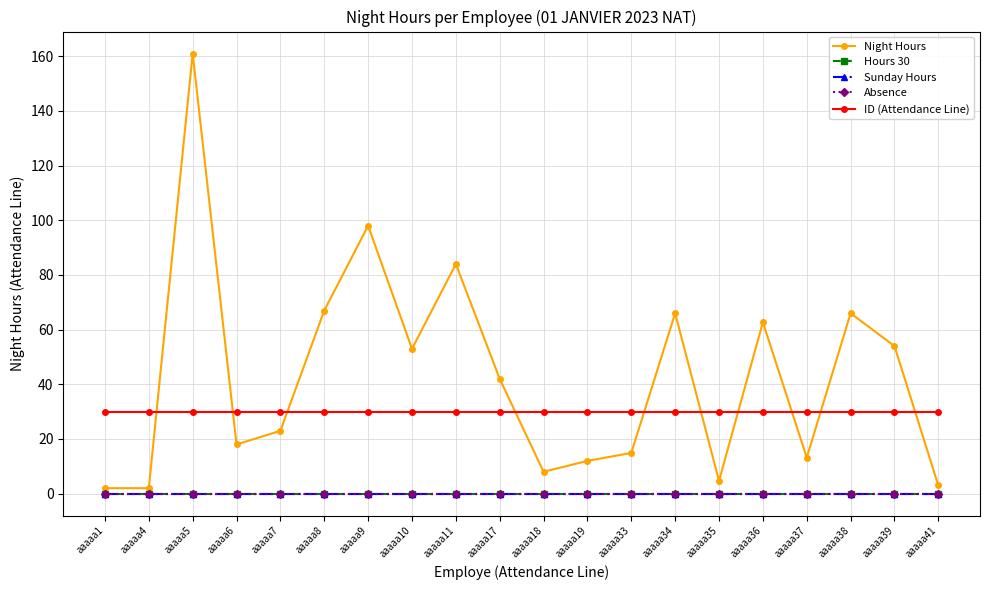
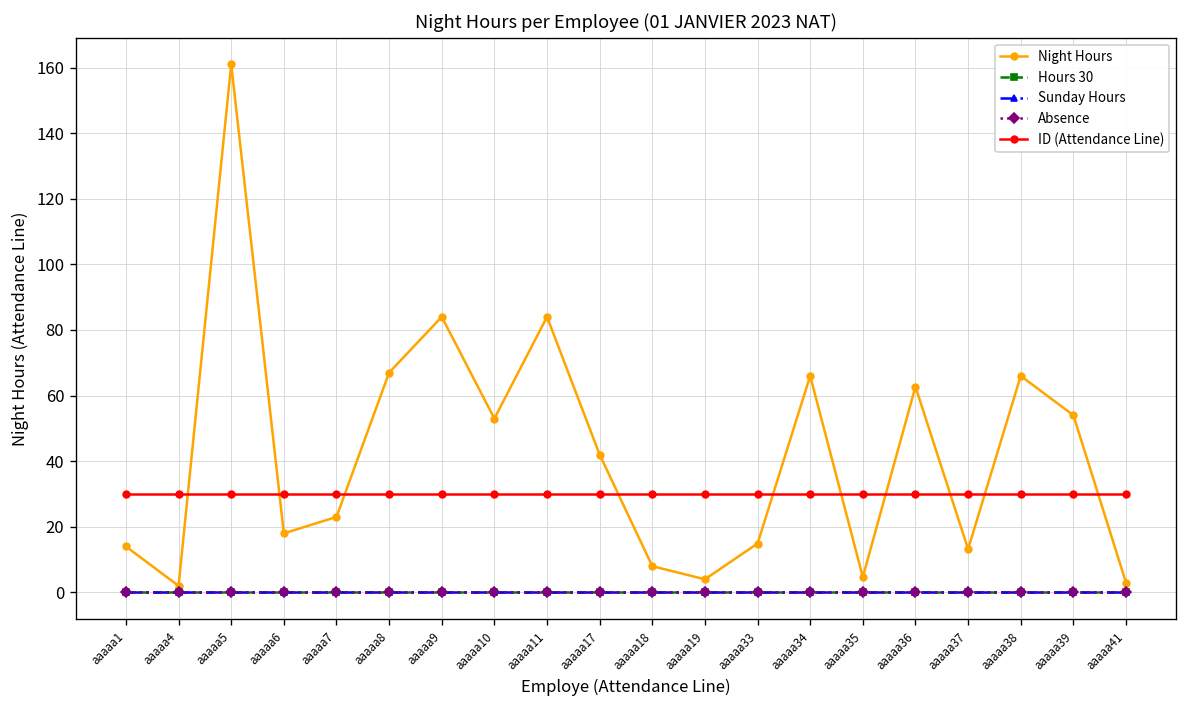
Night Hours, aaaaa1: 2 -> 14
Night Hours, aaaaa9: 98 -> 84
Night Hours, aaaaa19: 12 -> 4
